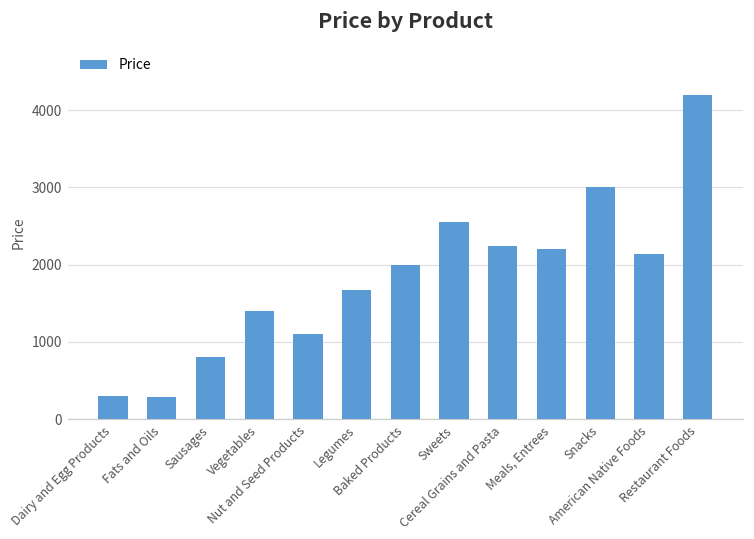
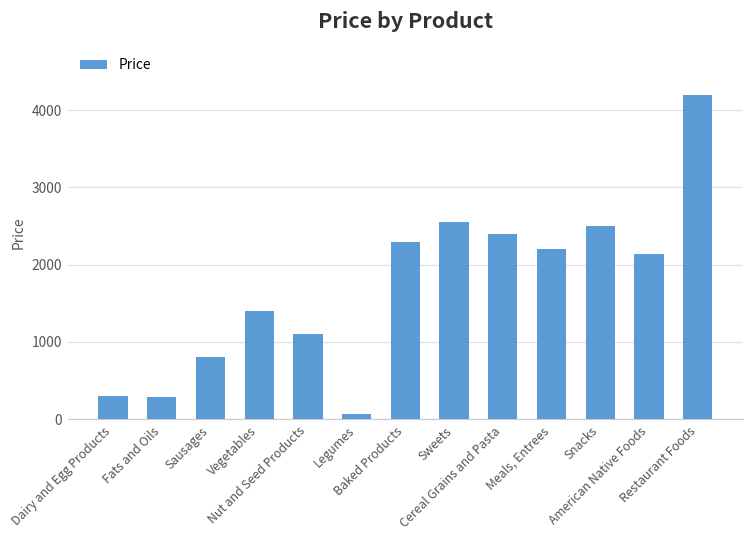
Legumes: 1700 -> 100
Baked Products: 2000 -> 2300
Cereal Grains and Pasta: 2200 -> 2400
Snacks: 3000 -> 2500
